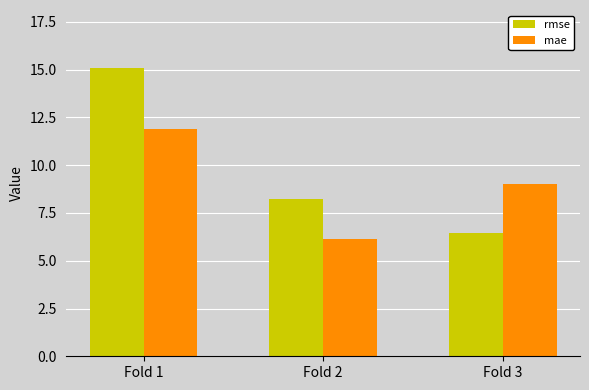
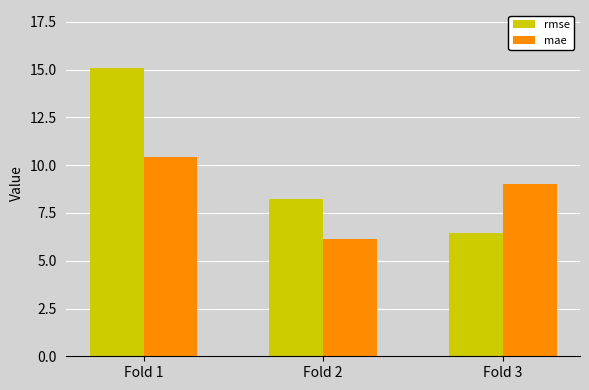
mae, Fold 1: 11.9 -> 10.4
